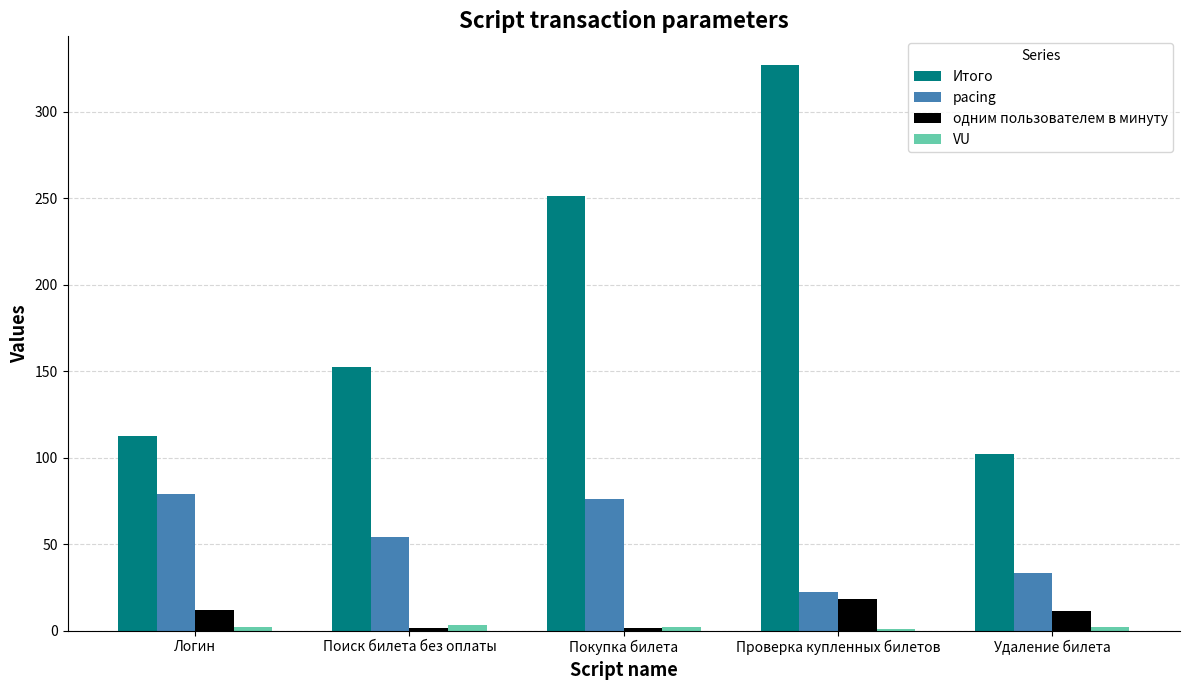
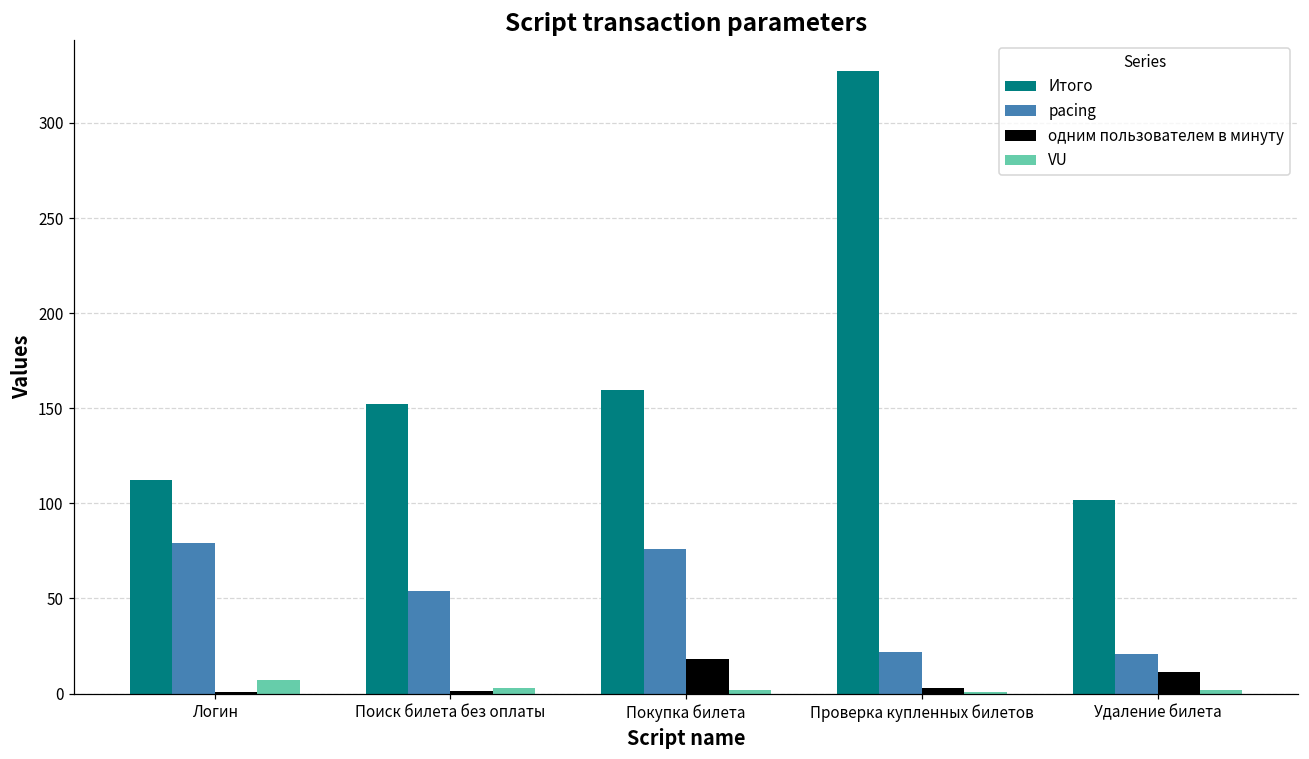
одним пользователем в минуту, Логин: 12 -> 1
VU, Логин: 2 -> 7
Итого, Покупка билета: 251 -> 160
одним пользователем в минуту, Покупка билета: 1 -> 18
одним пользователем в минуту, Проверка купленных билетов: 18 -> 3
pacing, Удаление билета: 33 -> 21
